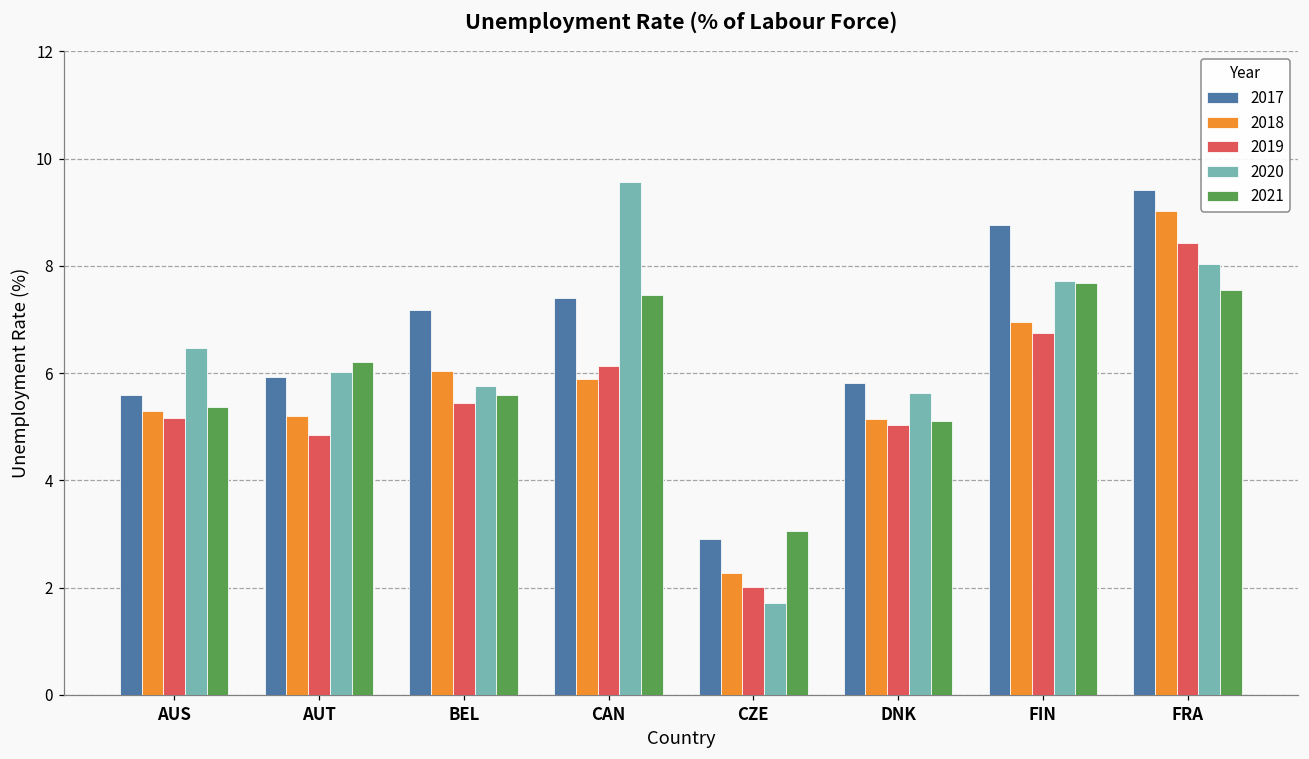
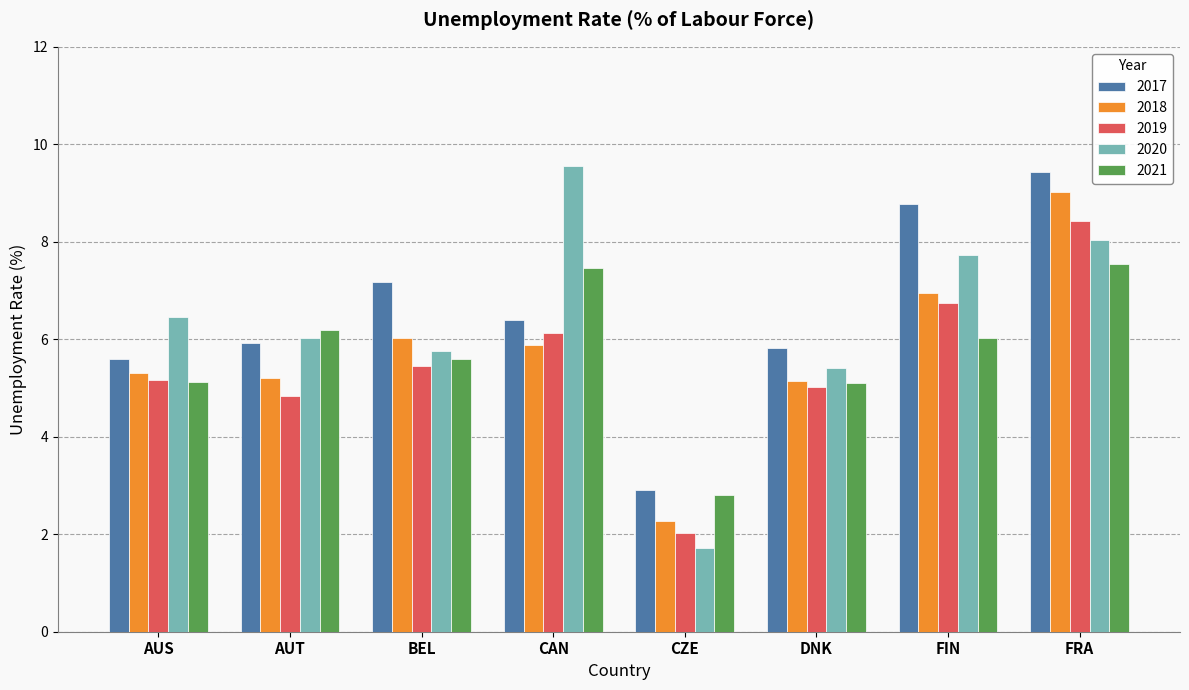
2021, AUS: 5.4 -> 5.1
2017, CAN: 7.4 -> 6.4
2021, CZE: 3.0 -> 2.8
2020, DNK: 5.6 -> 5.4
2021, FIN: 7.7 -> 6.0
